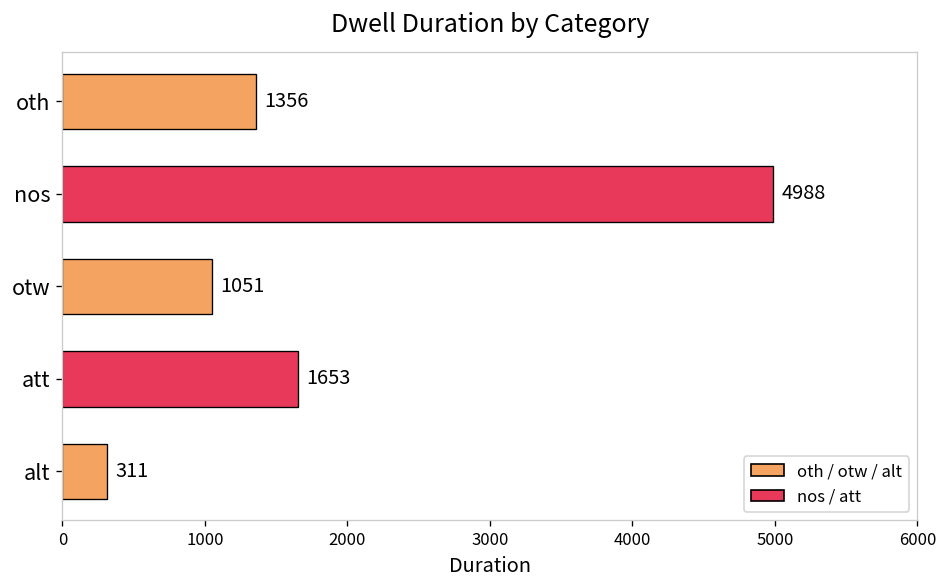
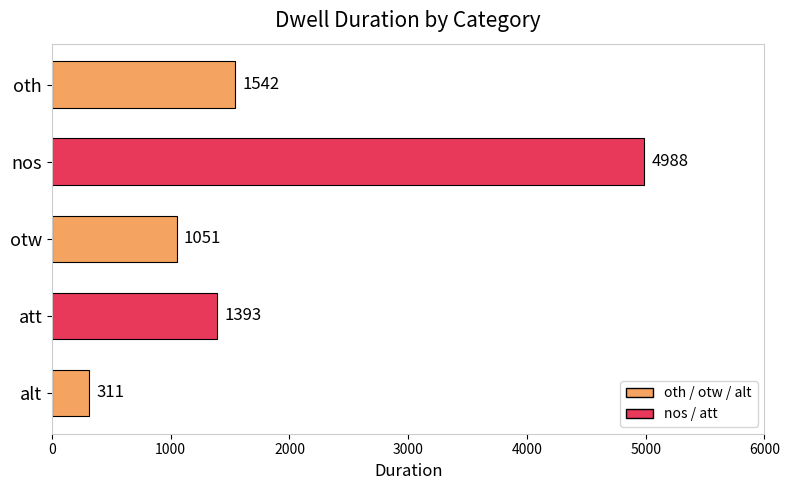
oth: 1356 -> 1542
att: 1653 -> 1393
